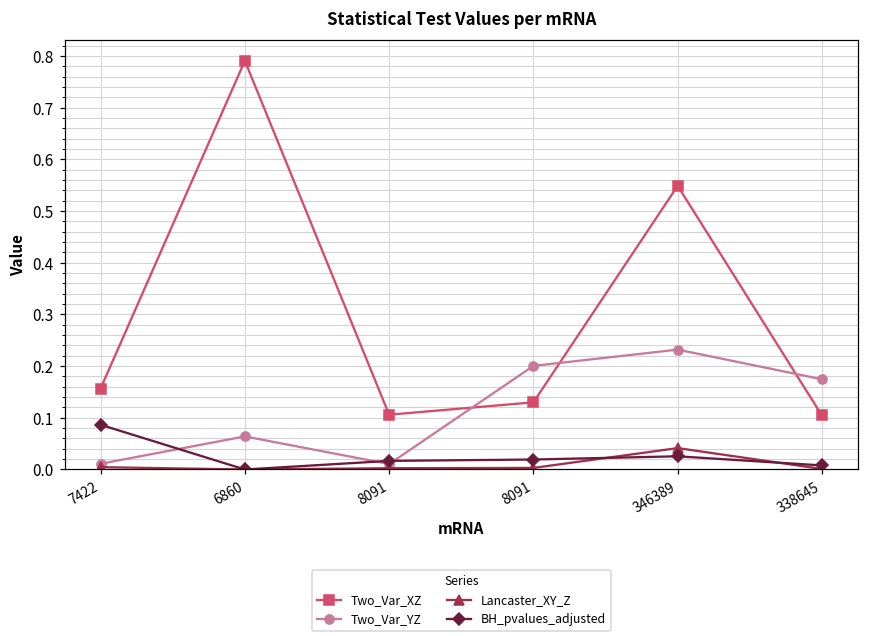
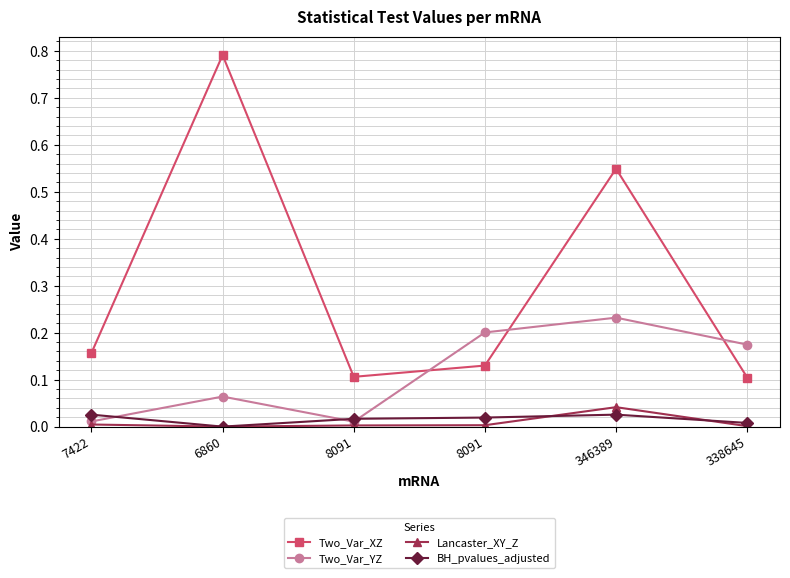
BH_pvalues_adjusted, 7422: 0.09 -> 0.03
